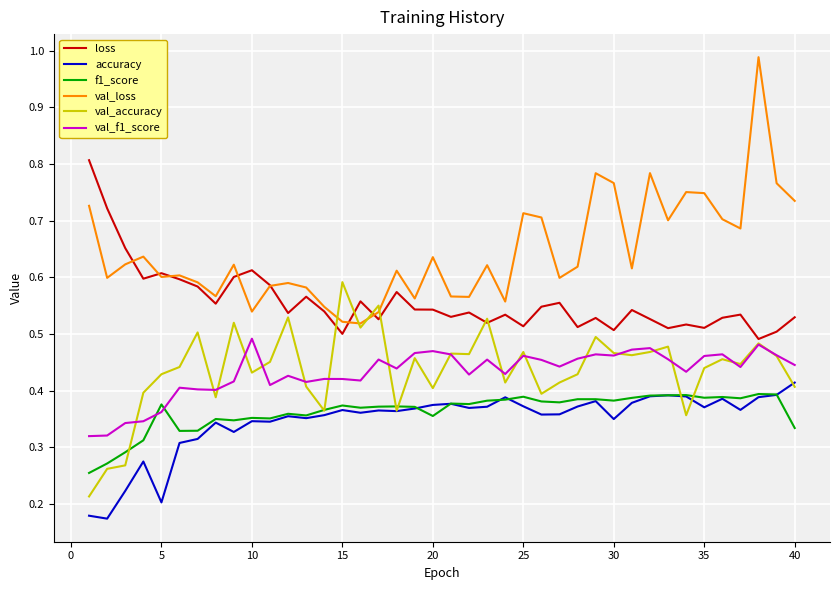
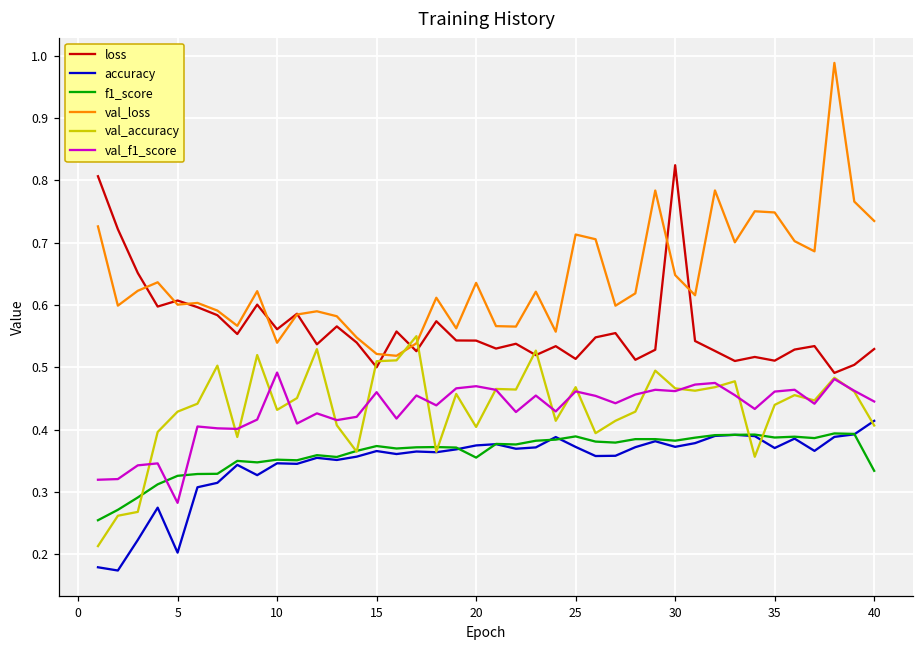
f1_score, 5: 0.38 -> 0.33
val_f1_score, 5: 0.36 -> 0.28
loss, 10: 0.61 -> 0.56
val_accuracy, 15: 0.59 -> 0.51
val_f1_score, 15: 0.42 -> 0.46
loss, 30: 0.51 -> 0.82
accuracy, 30: 0.35 -> 0.37
val_loss, 30: 0.77 -> 0.65
